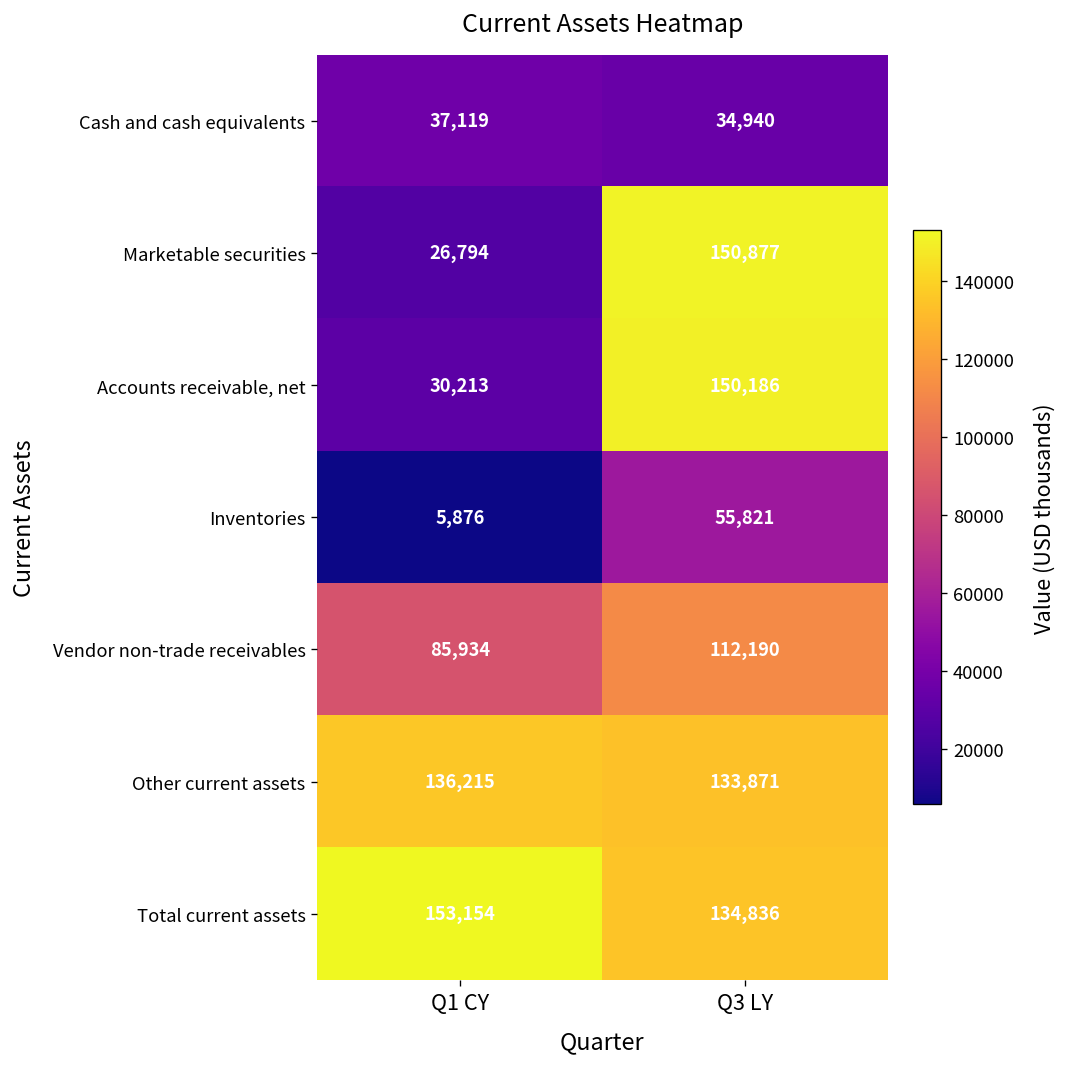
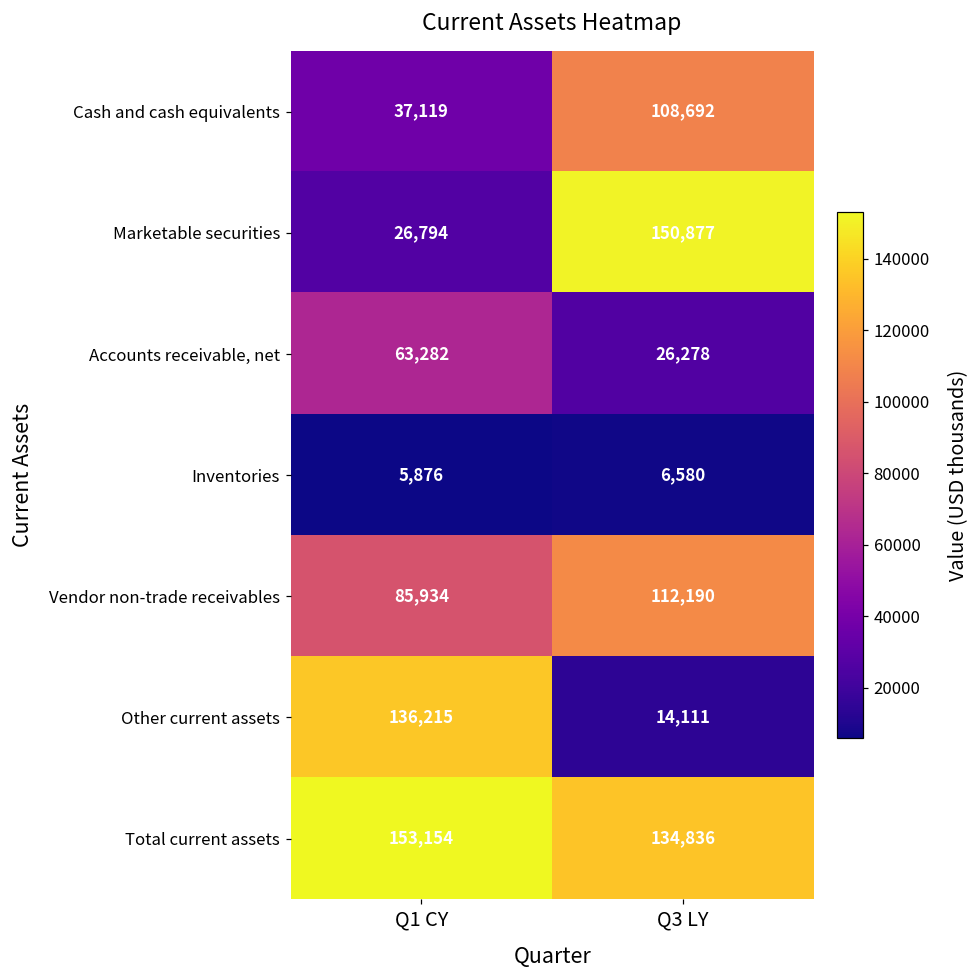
Cash and cash equivalents, Q3 LY: 34,940 -> 108,692
Accounts receivable, net, Q1 CY: 30,213 -> 63,282
Accounts receivable, net, Q3 LY: 150,186 -> 26,278
Inventories, Q3 LY: 55,821 -> 6,580
Other current assets, Q3 LY: 133,871 -> 14,111
